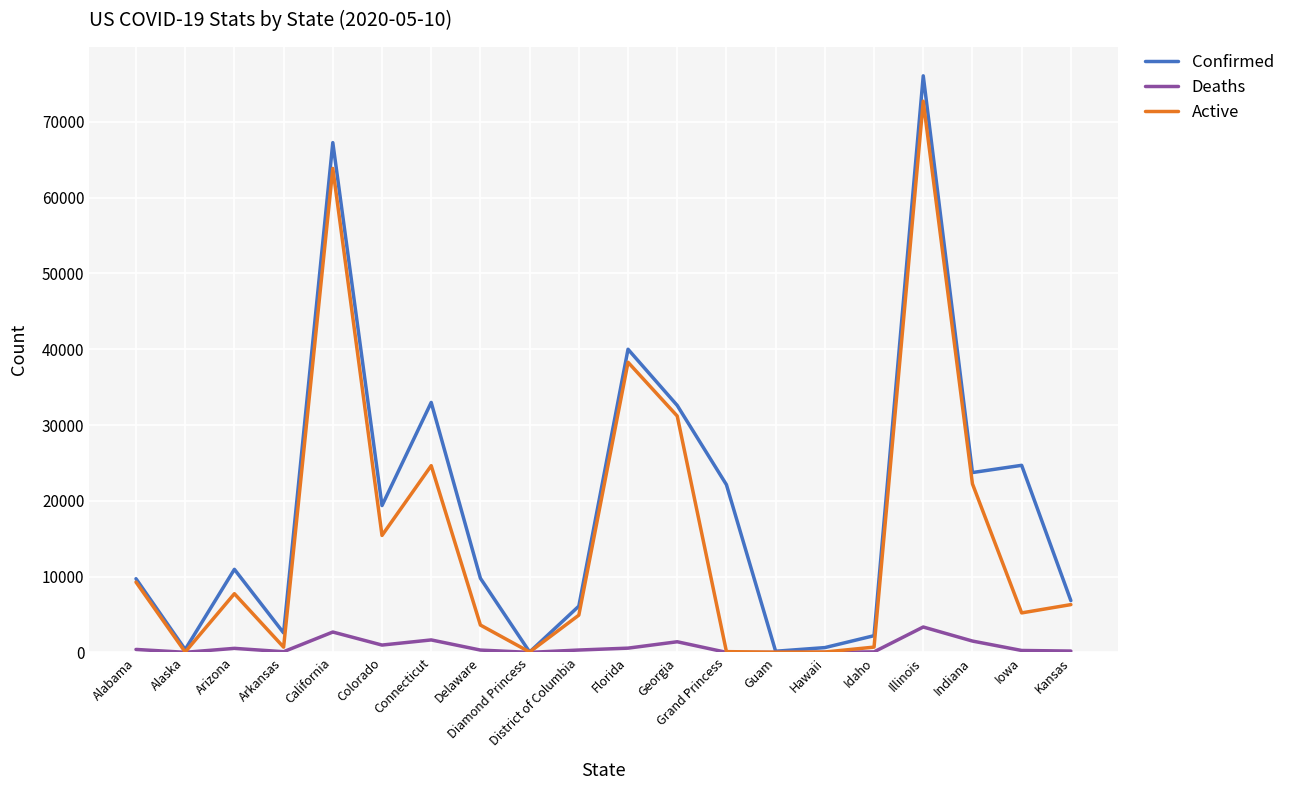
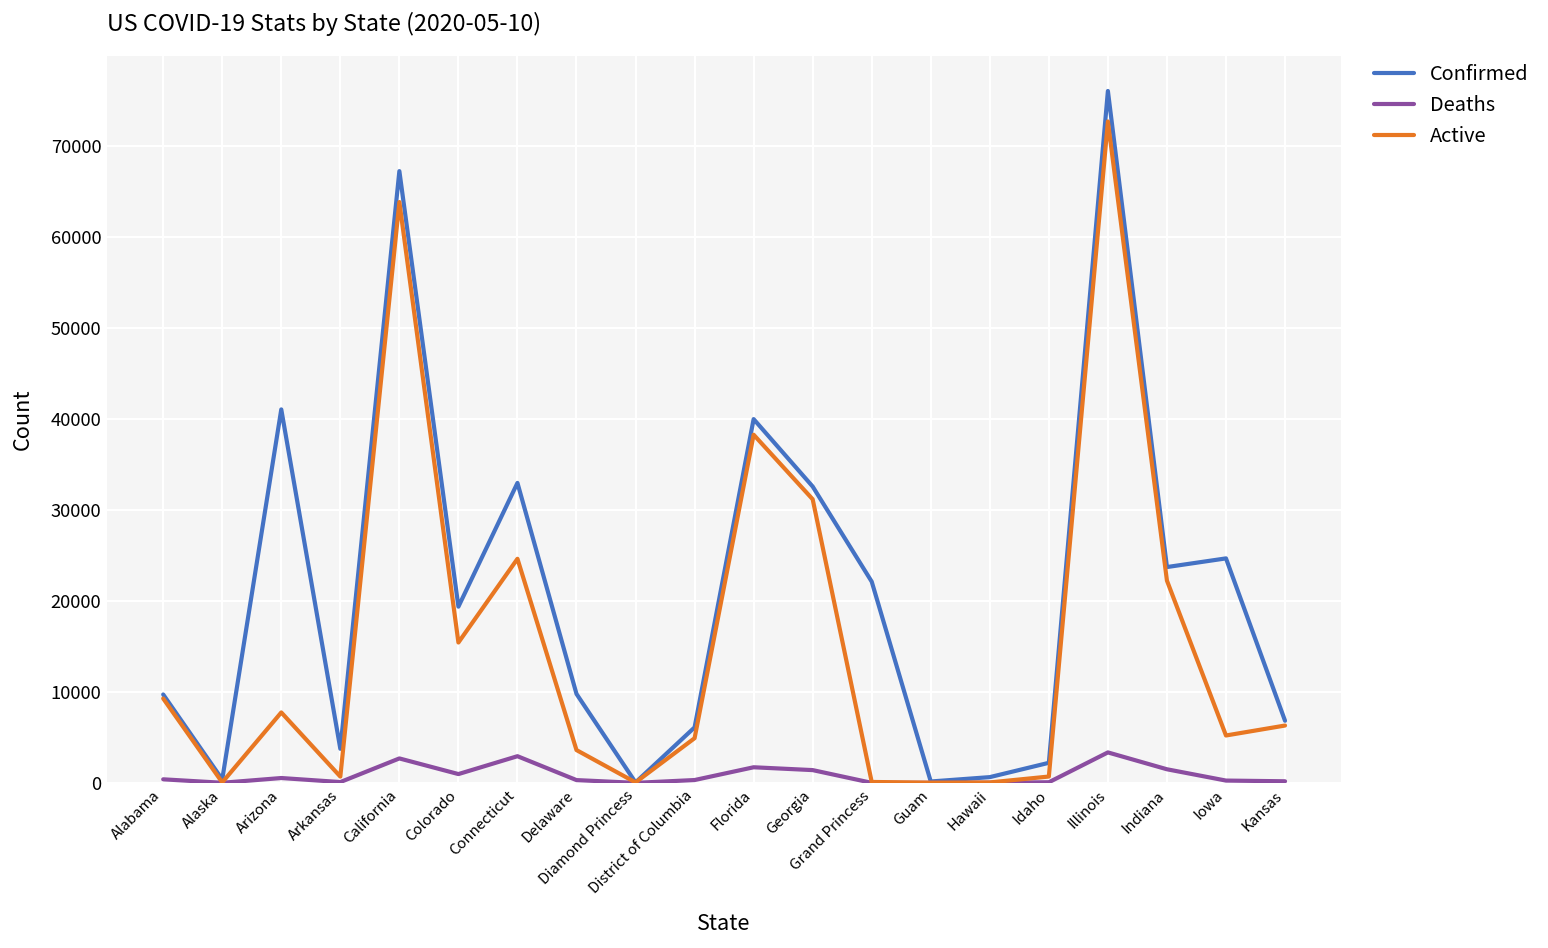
Confirmed, Arizona: 11000 -> 41000
Confirmed, Arkansas: 3000 -> 4000
Deaths, Connecticut: 2000 -> 3000
Deaths, Florida: 1000 -> 2000
